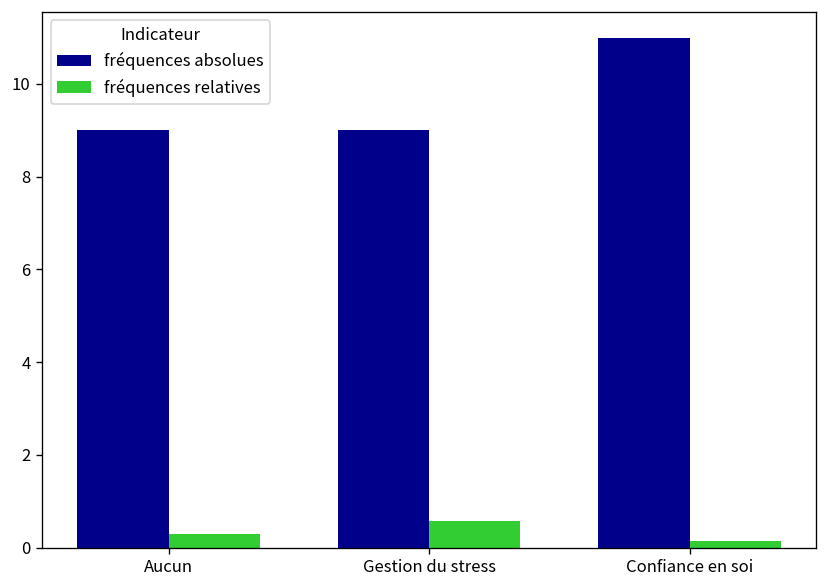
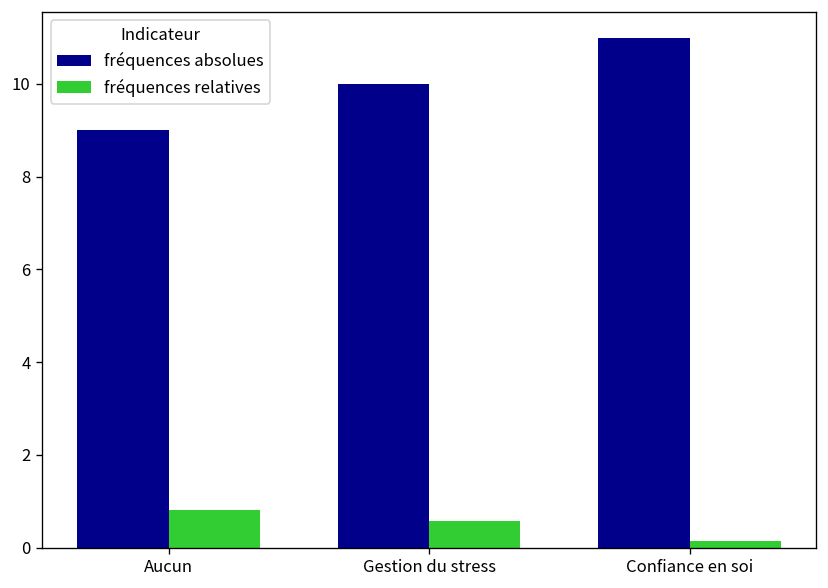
fréquences relatives, Aucun: 0.3 -> 0.8
fréquences absolues, Gestion du stress: 9 -> 10
